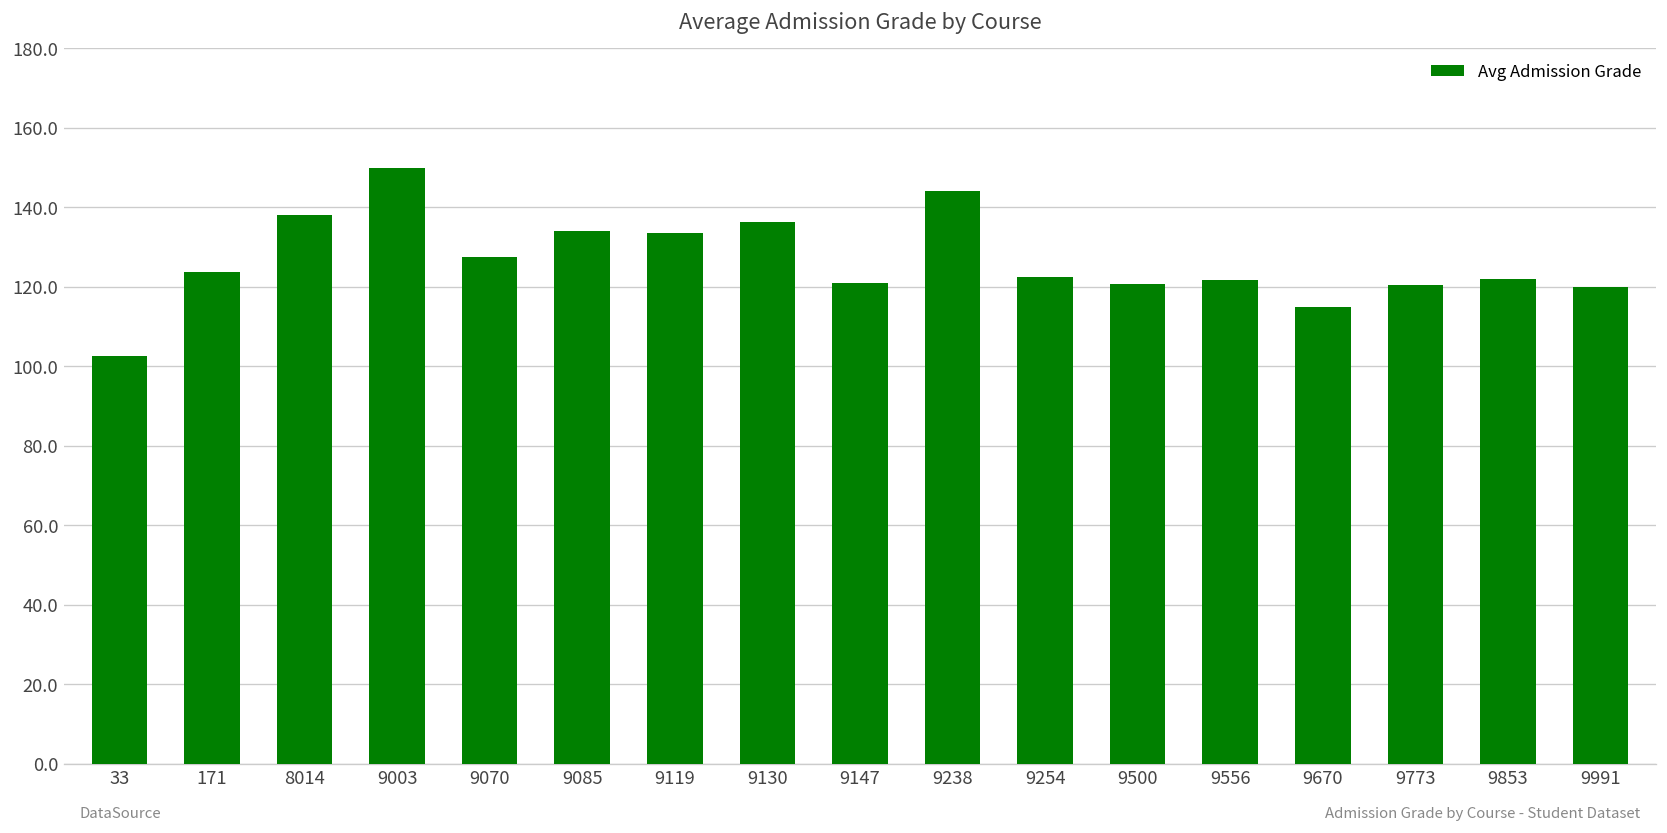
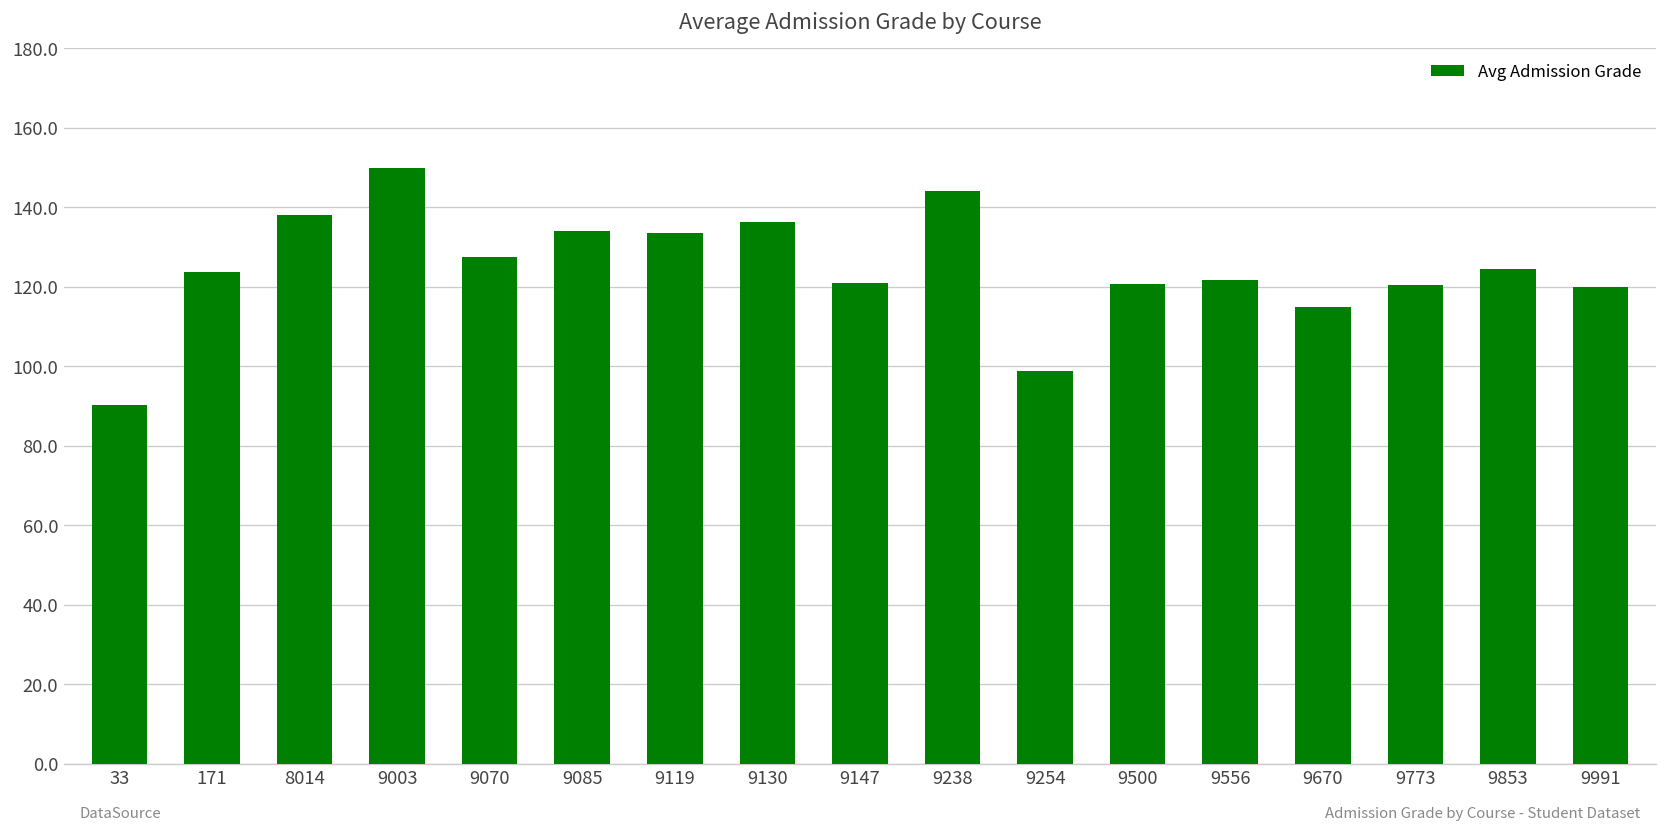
33: 103 -> 90
9254: 123 -> 99
9853: 122 -> 125
